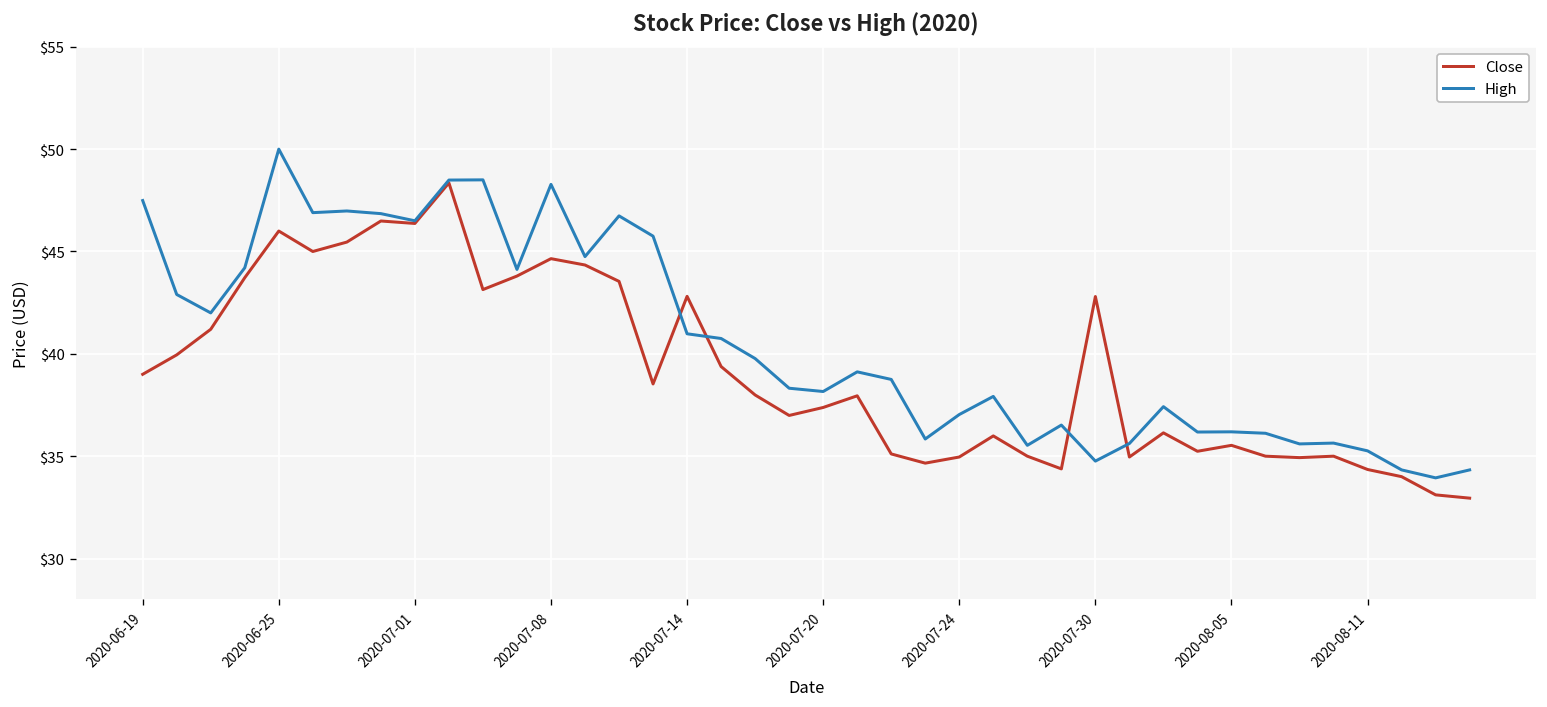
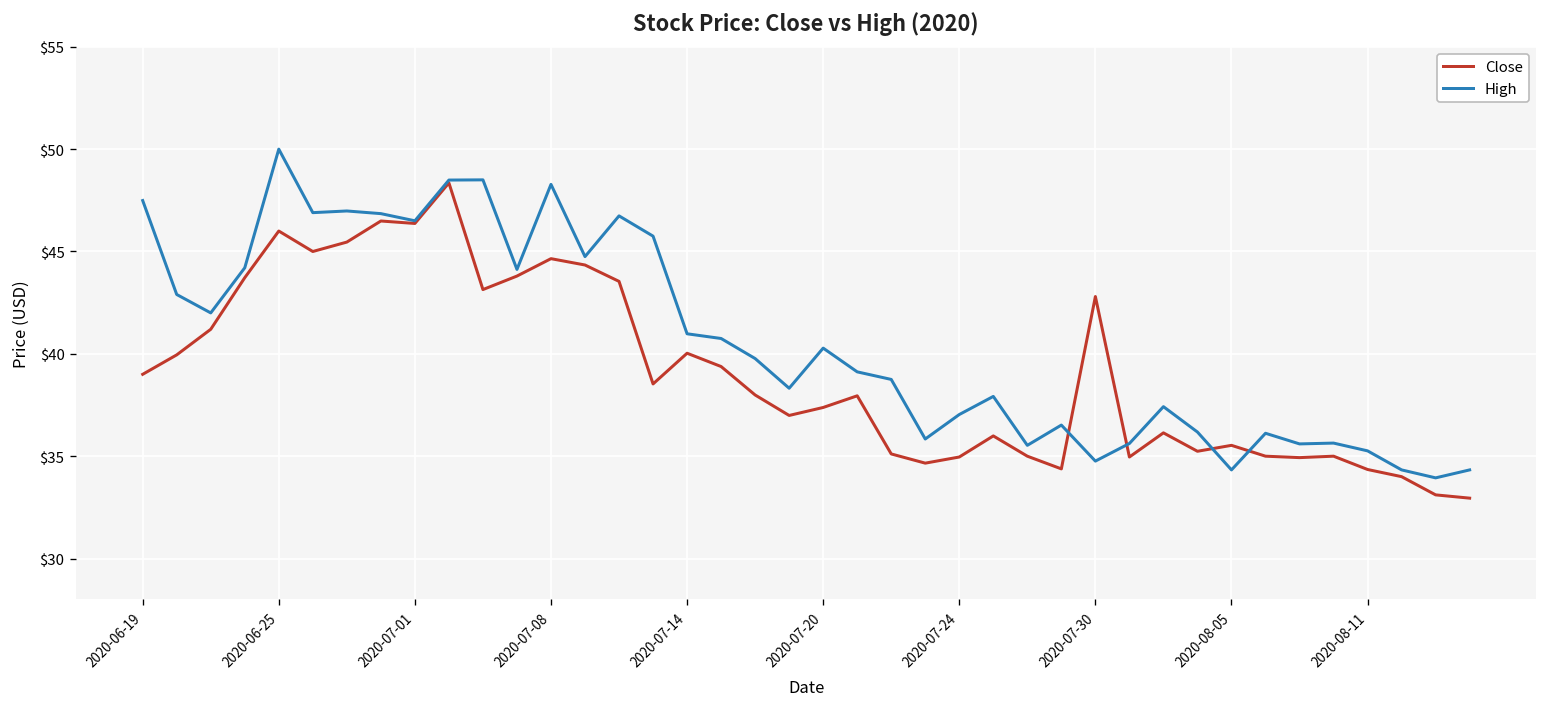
Close, 2020-07-14: $42.8 -> $40.0
High, 2020-07-20: $38.2 -> $40.3
High, 2020-08-05: $36.2 -> $34.3
